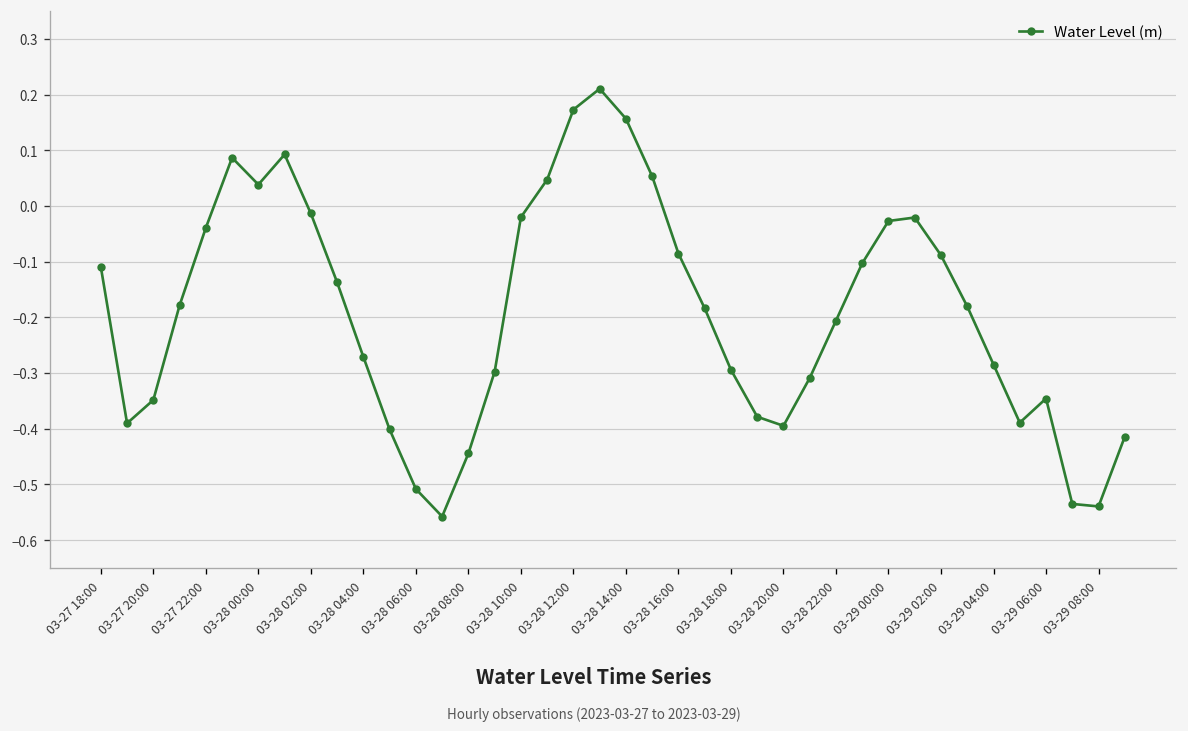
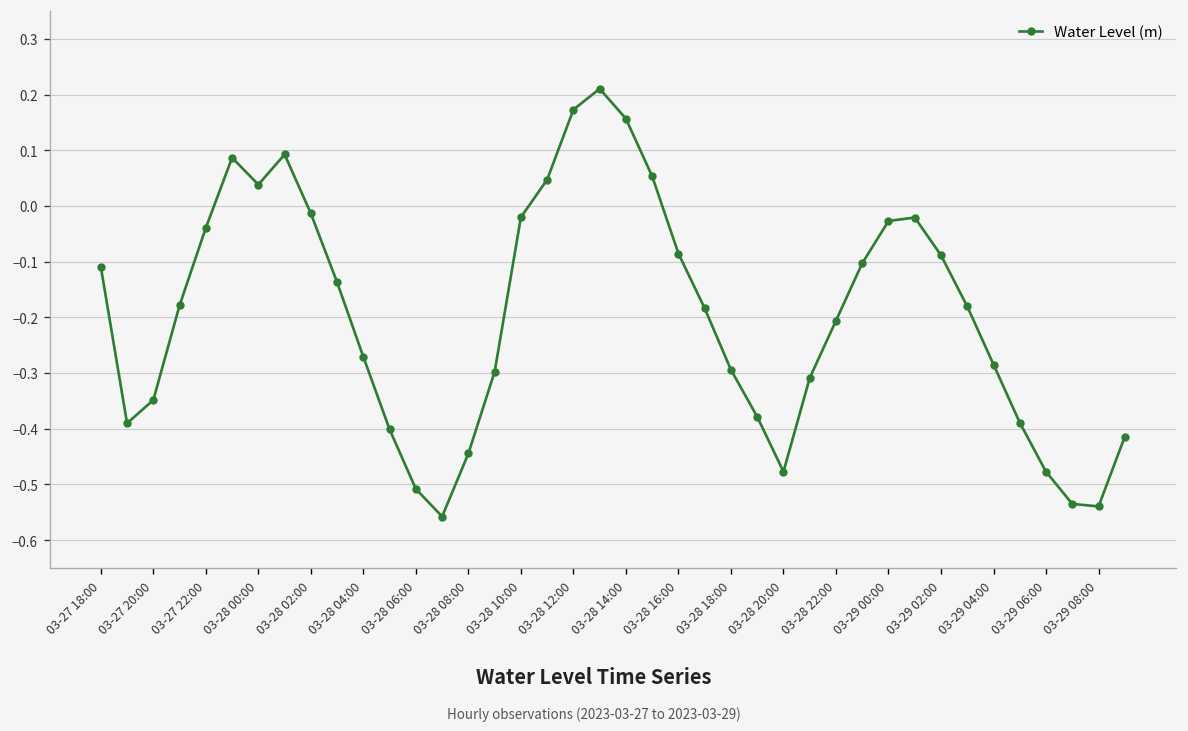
03-28 20:00: -0.39 -> -0.48
03-29 06:00: -0.35 -> -0.48
